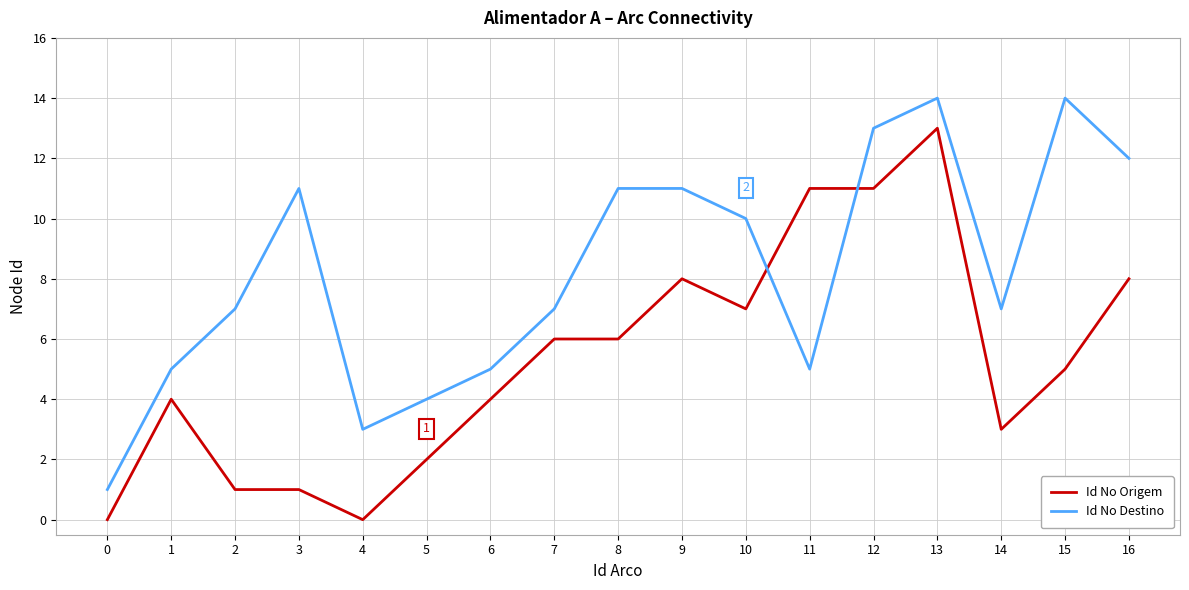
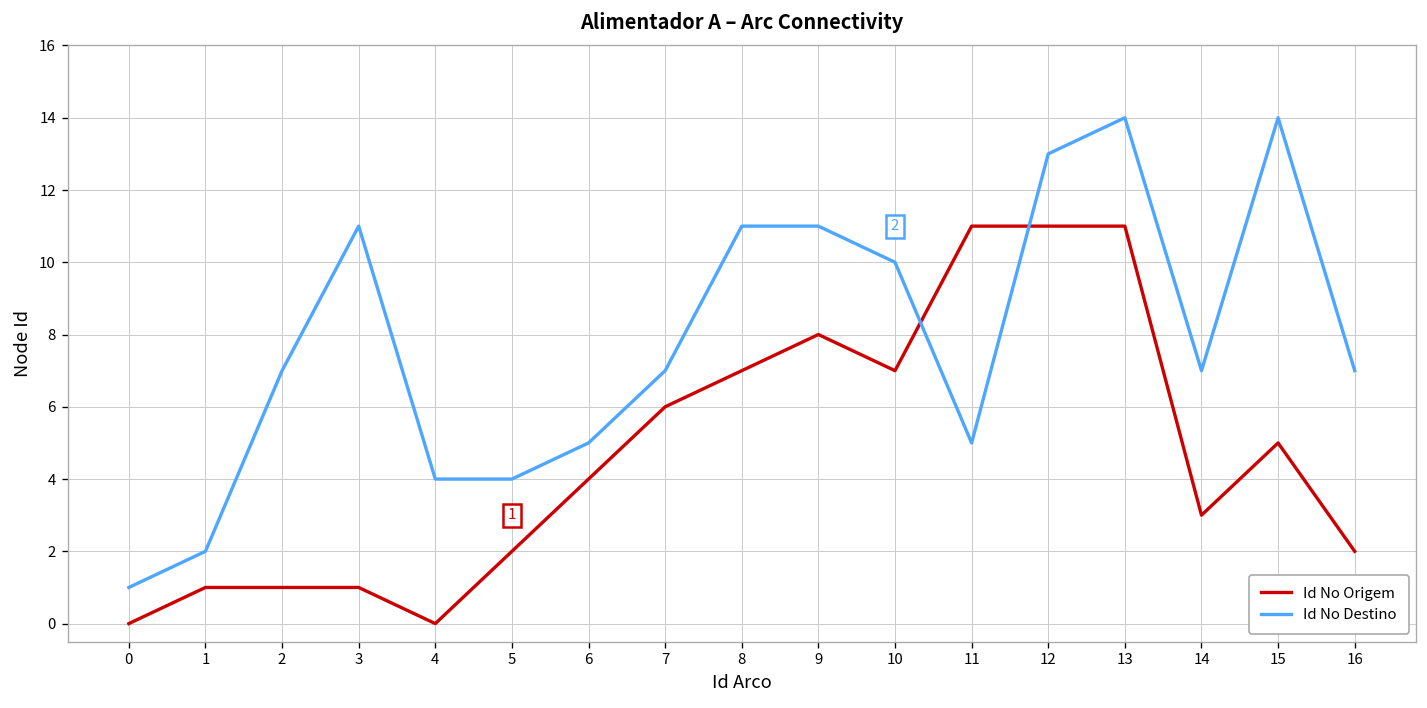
Id No Origem, 1: 4 -> 1
Id No Destino, 1: 5 -> 2
Id No Destino, 4: 3 -> 4
Id No Origem, 8: 6 -> 7
Id No Origem, 13: 13 -> 11
Id No Origem, 16: 8 -> 2
Id No Destino, 16: 12 -> 7
